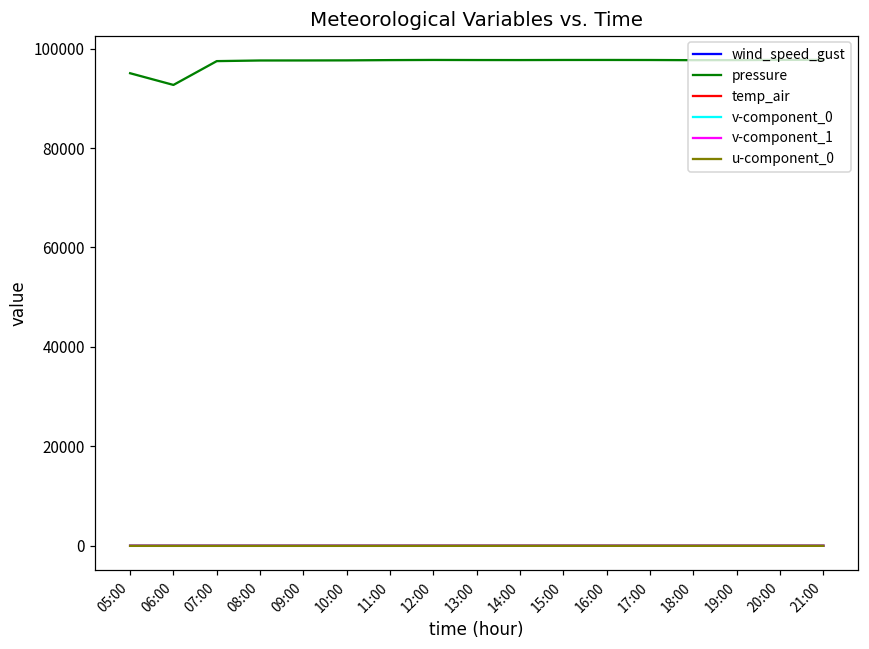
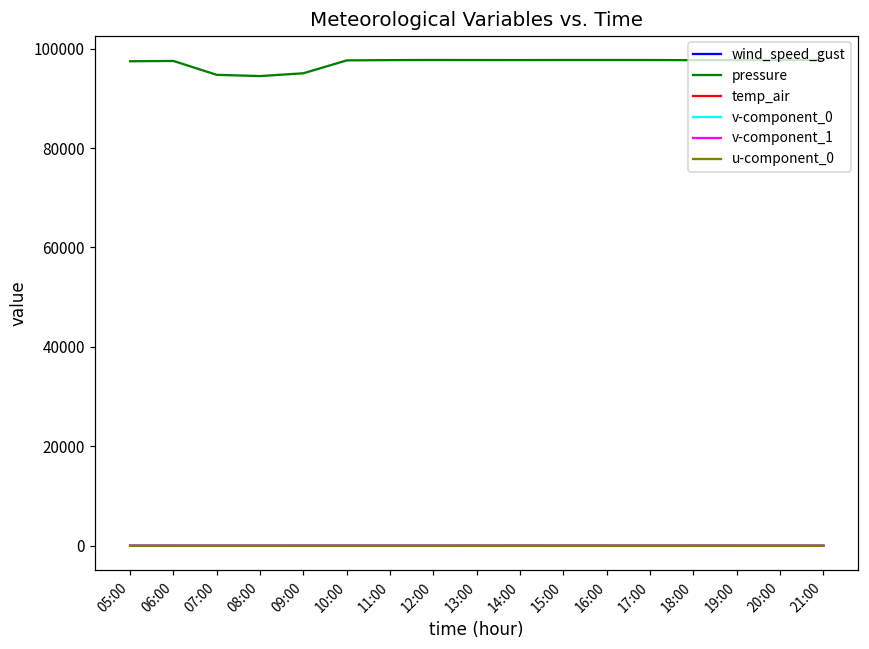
pressure, 05:00: 95000 -> 97000
pressure, 06:00: 93000 -> 98000
pressure, 07:00: 97000 -> 95000
pressure, 08:00: 98000 -> 94000
pressure, 09:00: 98000 -> 95000
